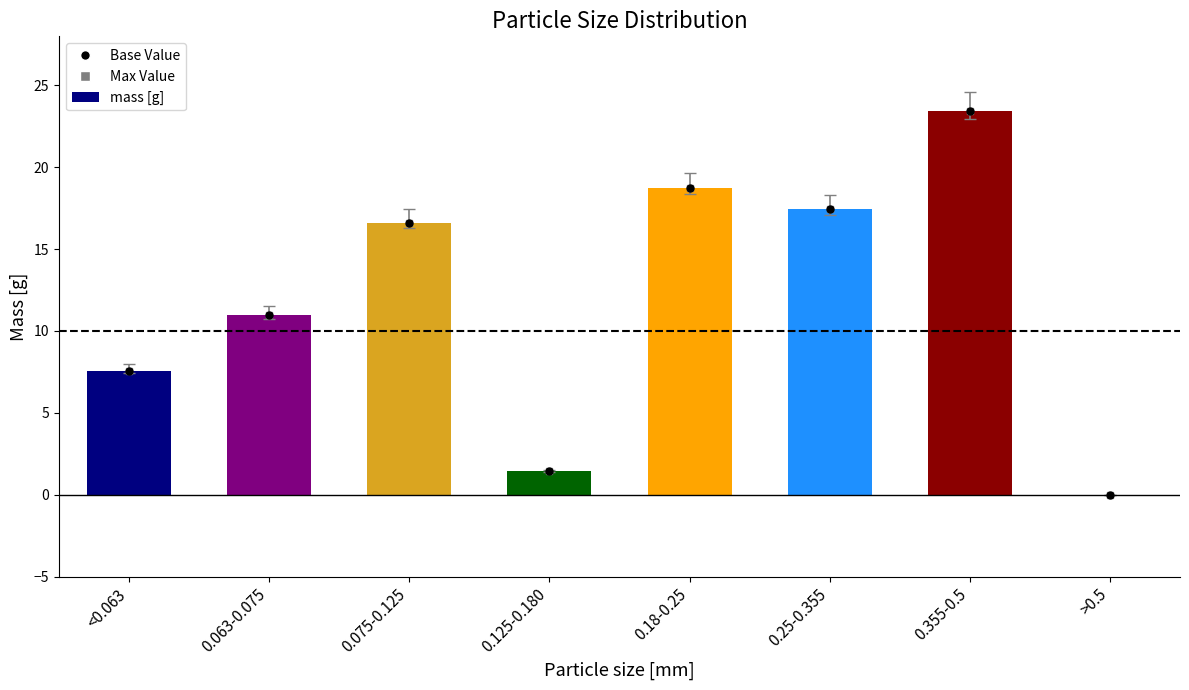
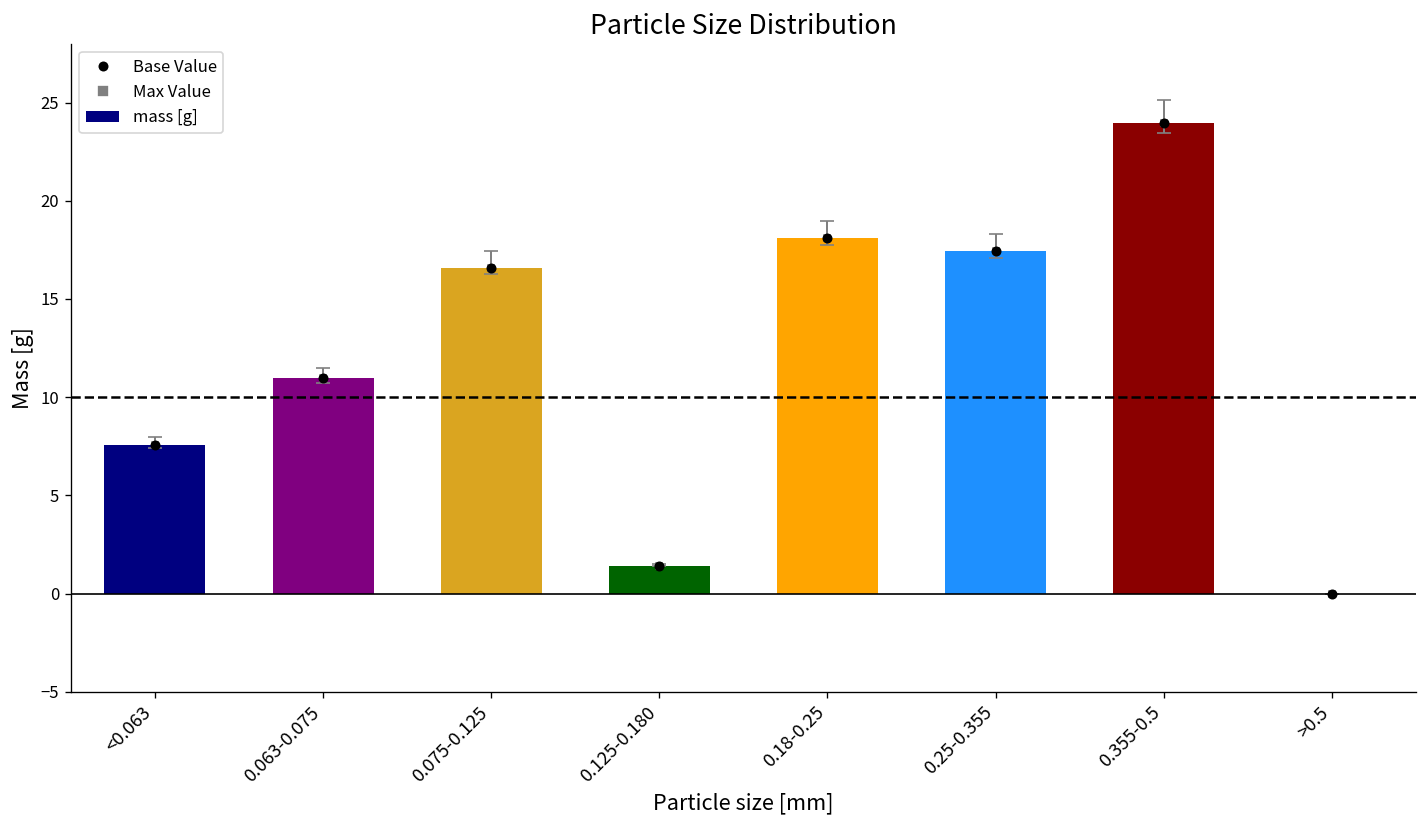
mass [g], 0.18-0.25: 18.7 -> 18.1
mass [g], 0.355-0.5: 23.4 -> 23.9
